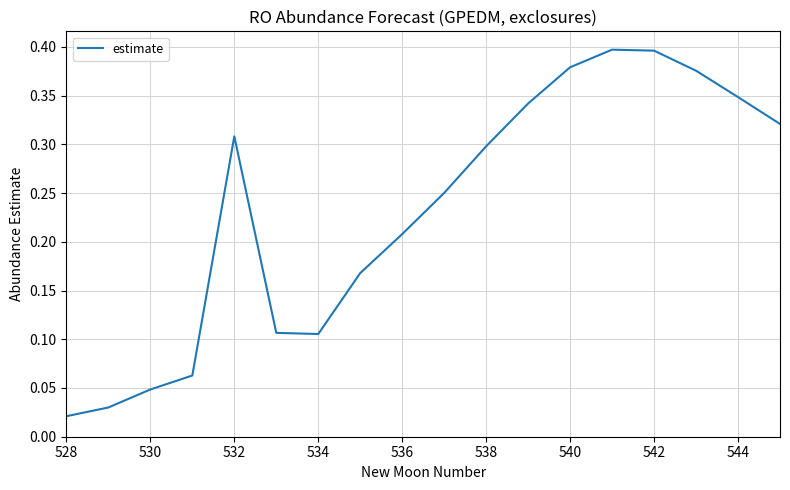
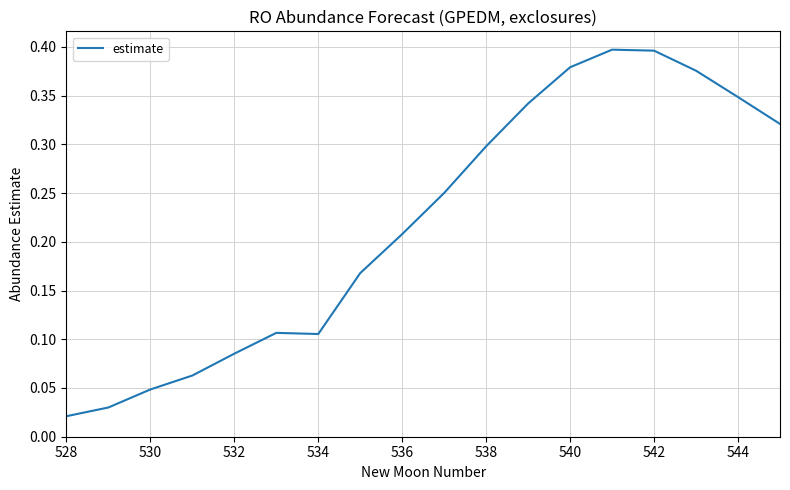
532: 0.31 -> 0.09
